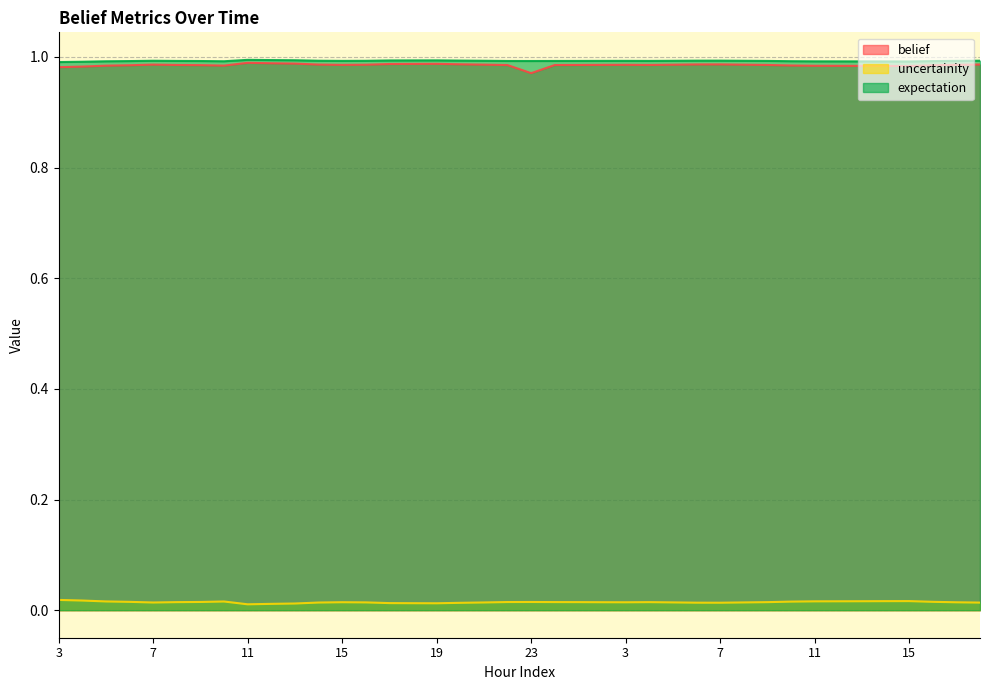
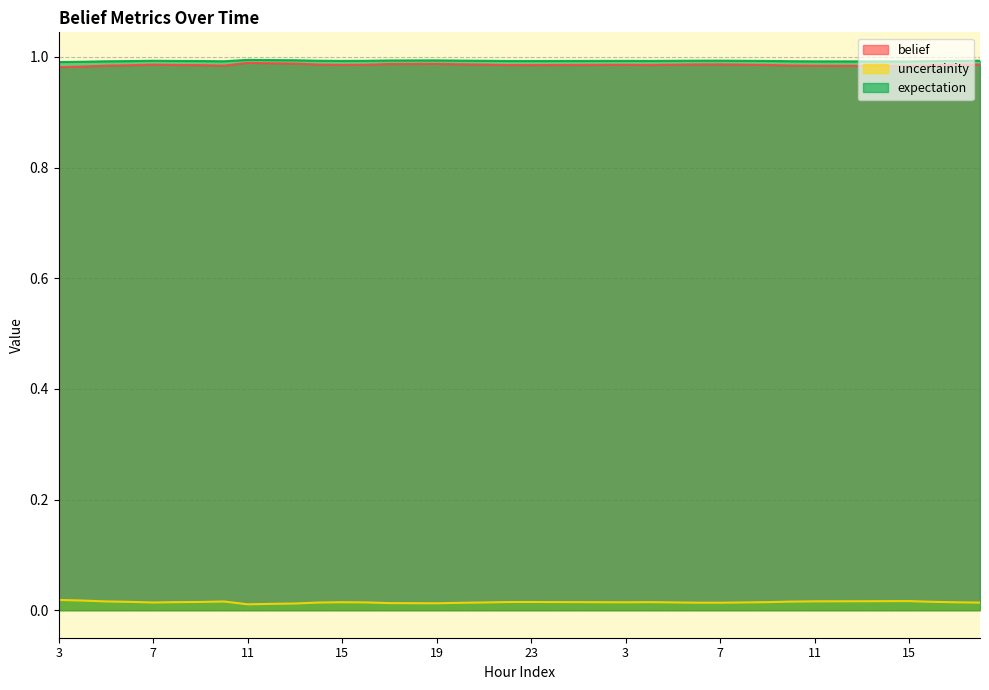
belief, 23: 0.97 -> 0.99
